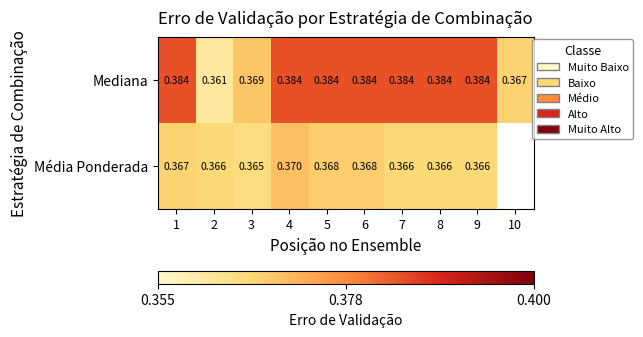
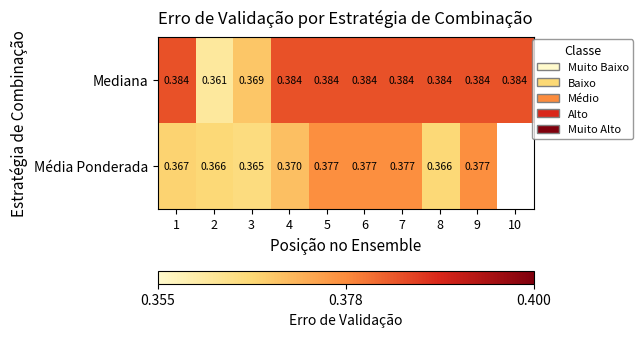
Mediana, 10: 0.367 -> 0.384
Média Ponderada, 5: 0.368 -> 0.377
Média Ponderada, 6: 0.368 -> 0.377
Média Ponderada, 7: 0.366 -> 0.377
Média Ponderada, 9: 0.366 -> 0.377
